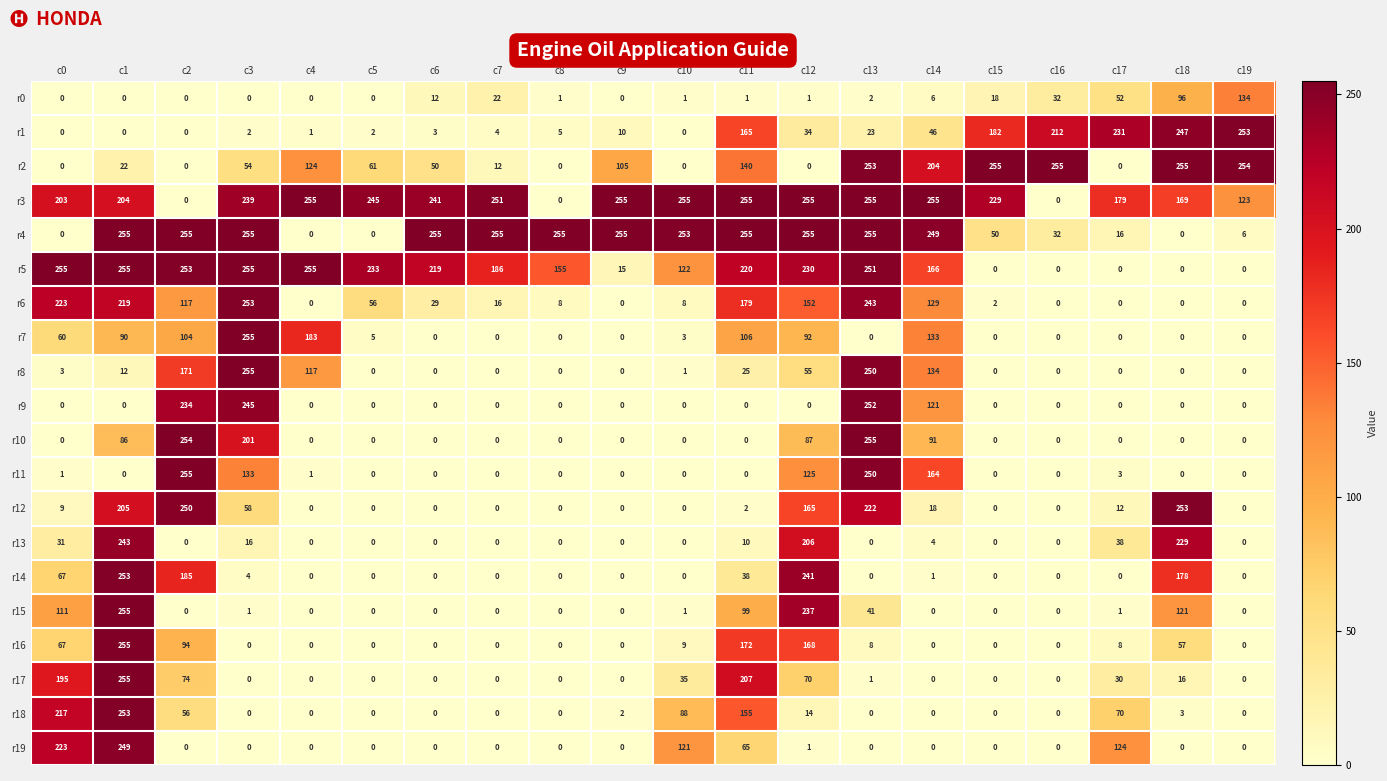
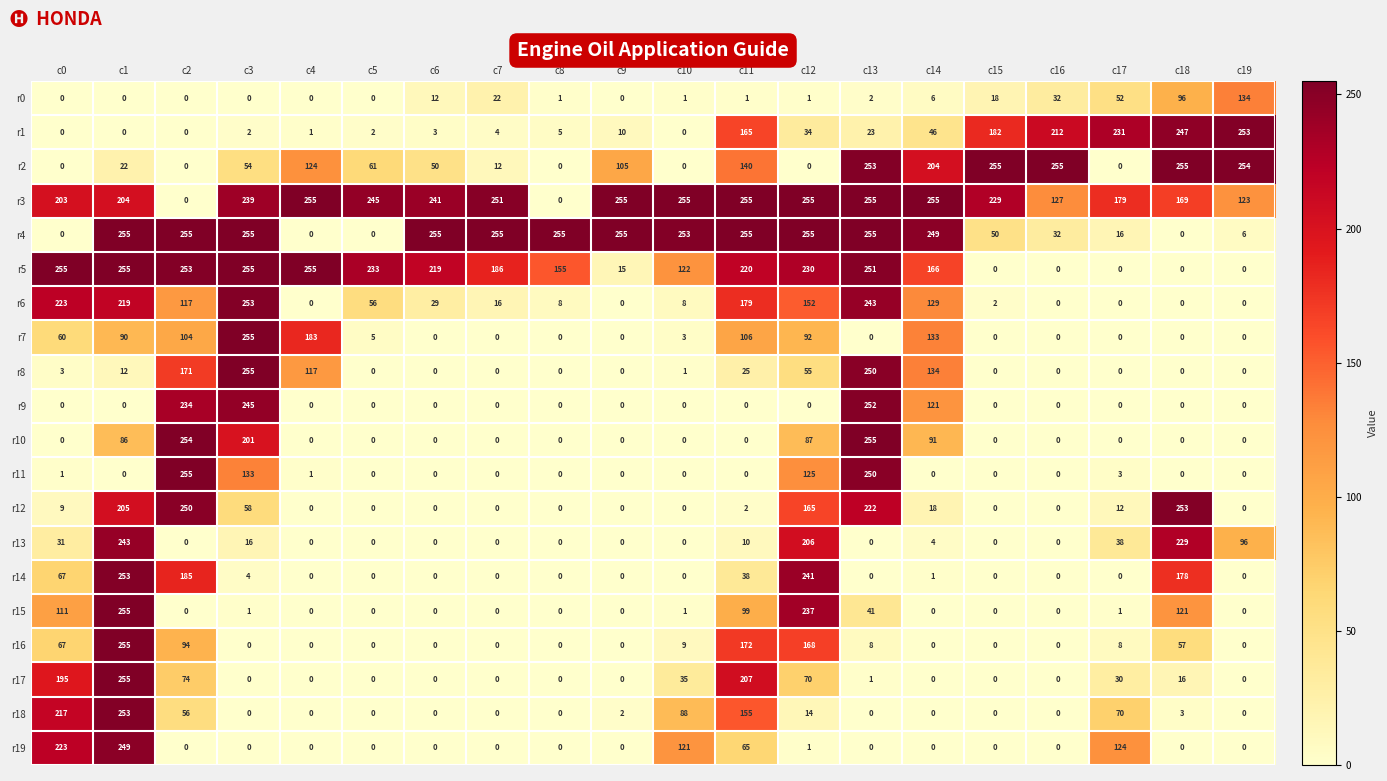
r3, c16: 0 -> 127
r11, c14: 164 -> 0
r13, c19: 0 -> 96
